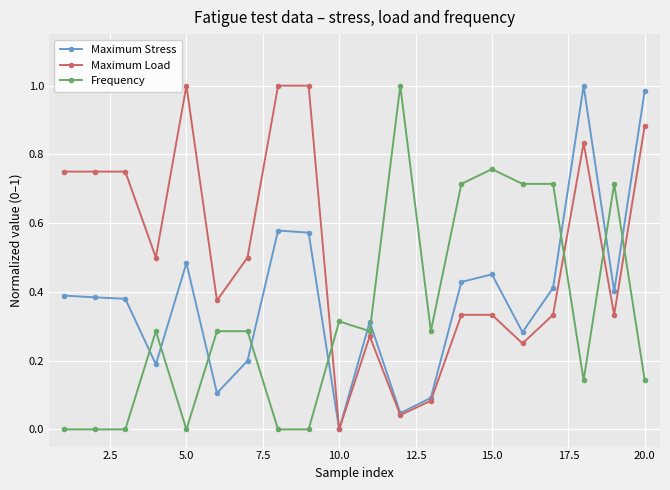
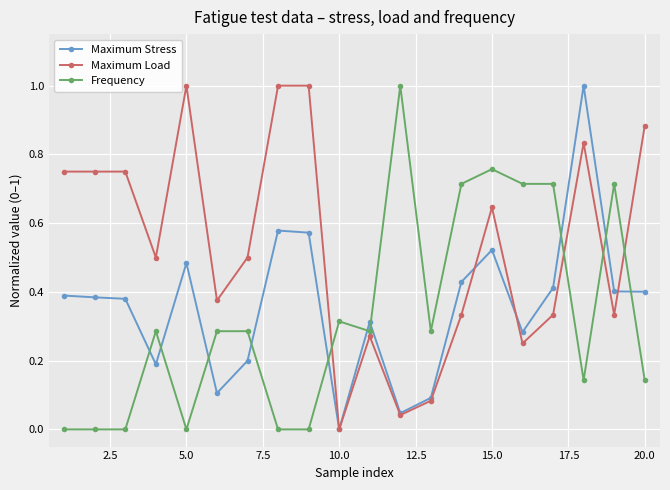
Maximum Stress, 15.0: 0.45 -> 0.52
Maximum Load, 15.0: 0.33 -> 0.65
Maximum Stress, 20.0: 0.99 -> 0.40
